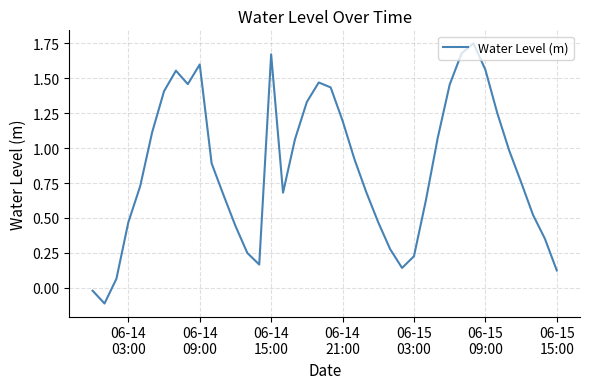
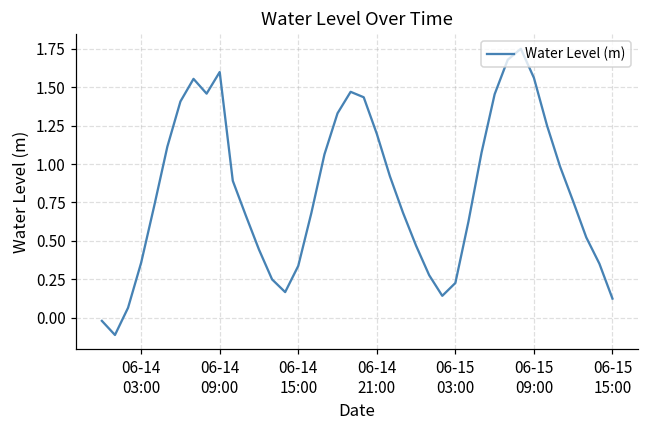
06-14 03:00: 0.47 -> 0.36
06-14 15:00: 1.67 -> 0.34
